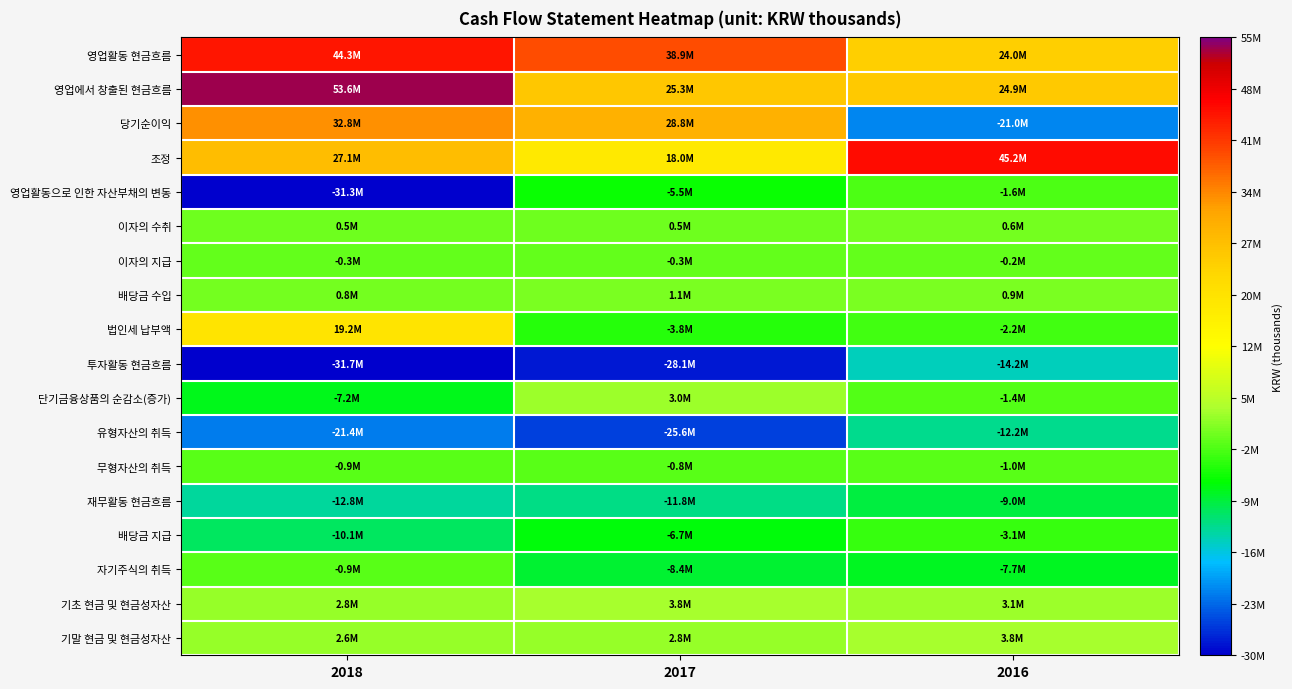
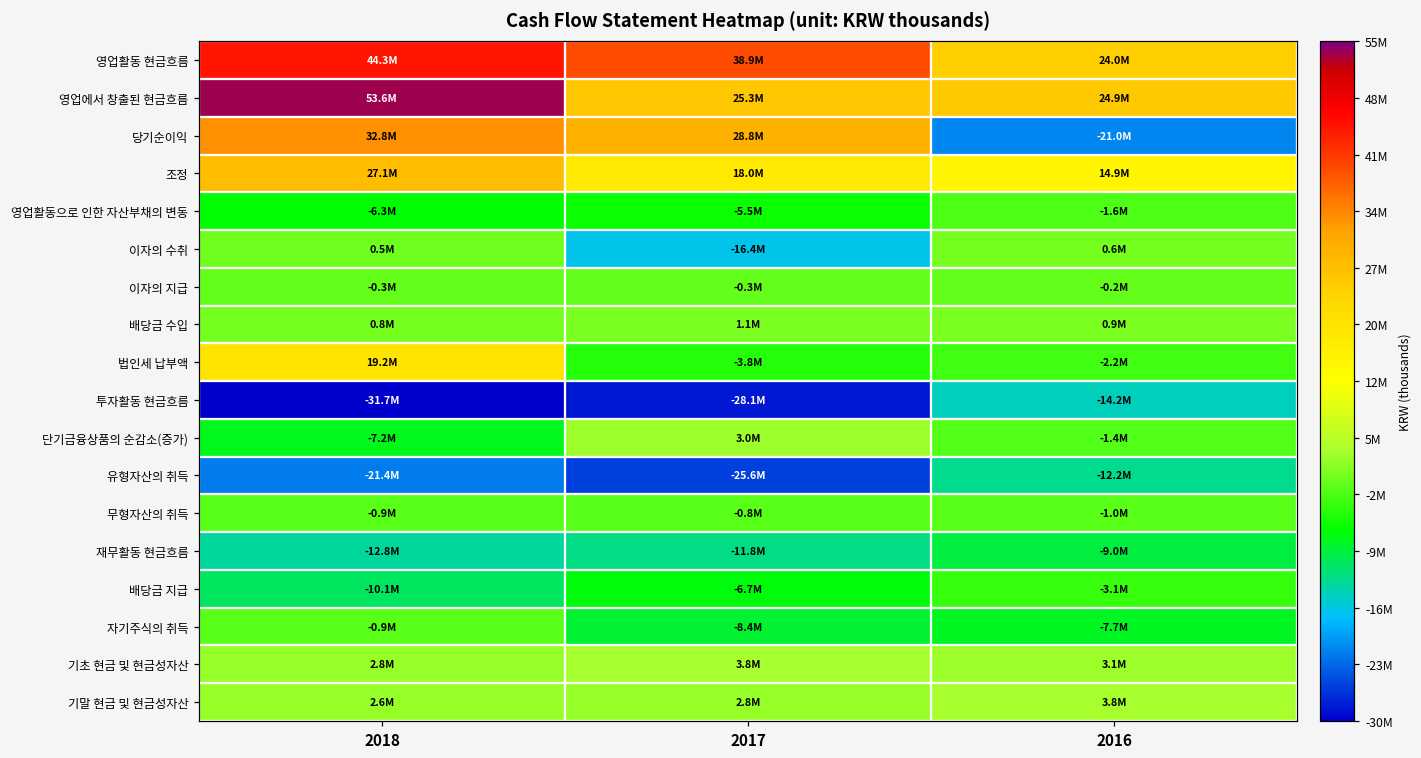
조정, 2016: 45.2M -> 14.9M
영업활동으로 인한 자산부채의 변동, 2018: -31.3M -> -6.3M
이자의 수취, 2017: 0.5M -> -16.4M
